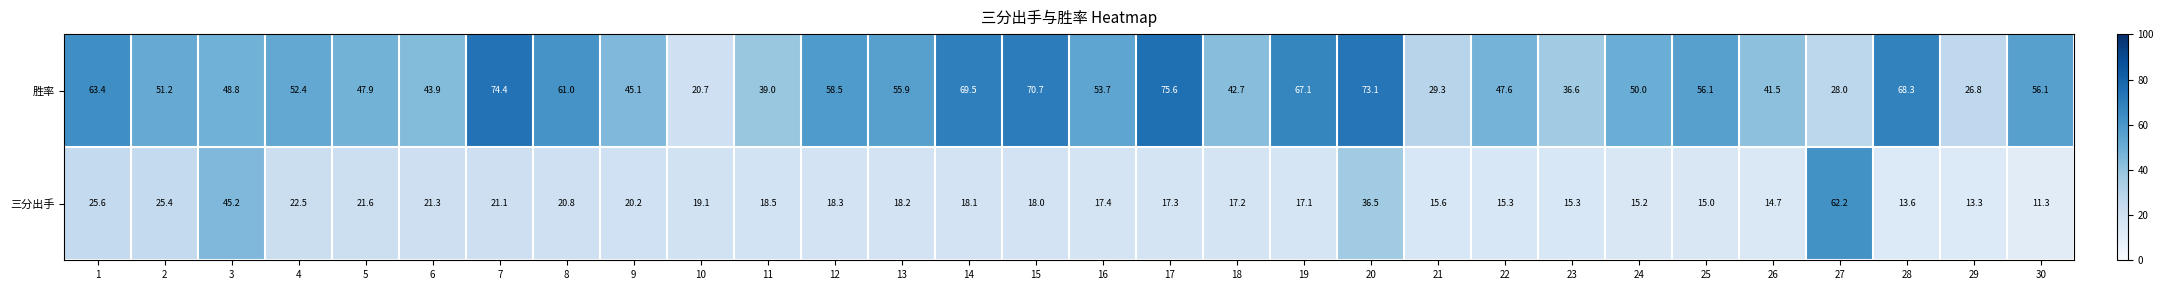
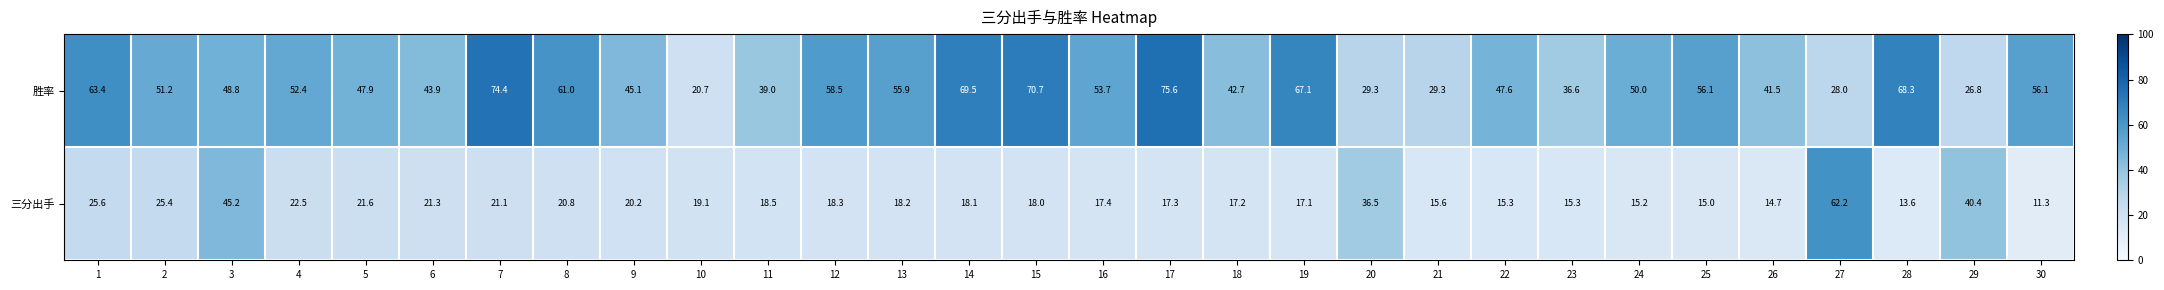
胜率, 20: 73.1 -> 29.3
三分出手, 29: 13.3 -> 40.4
